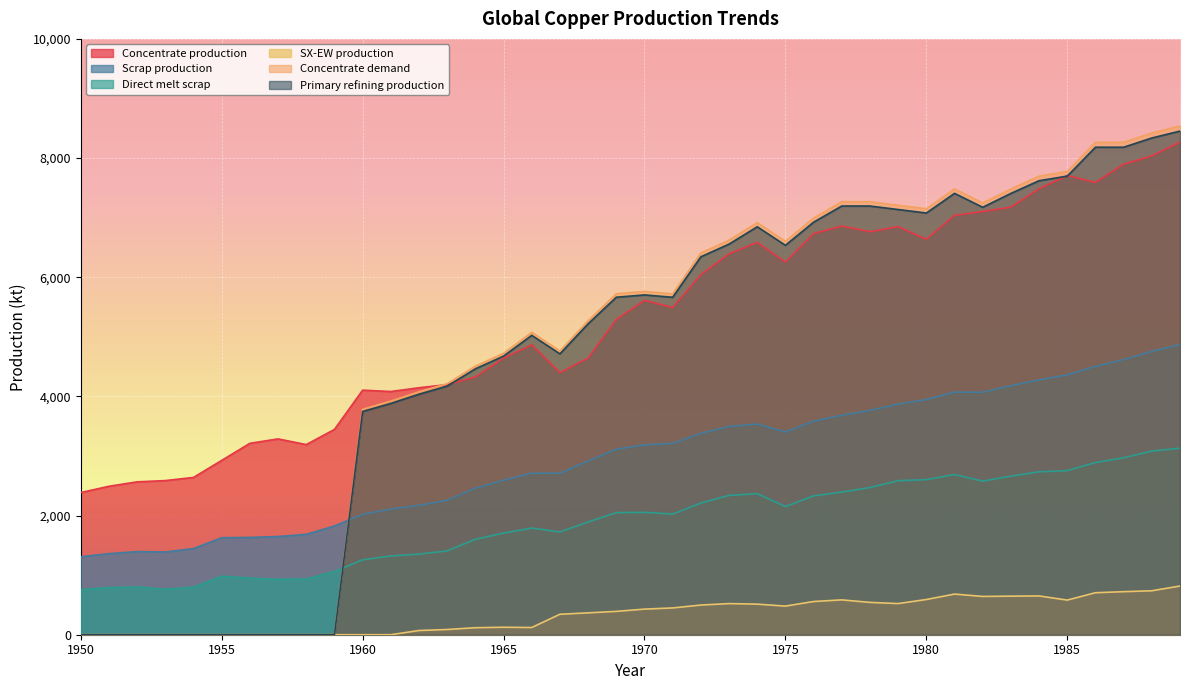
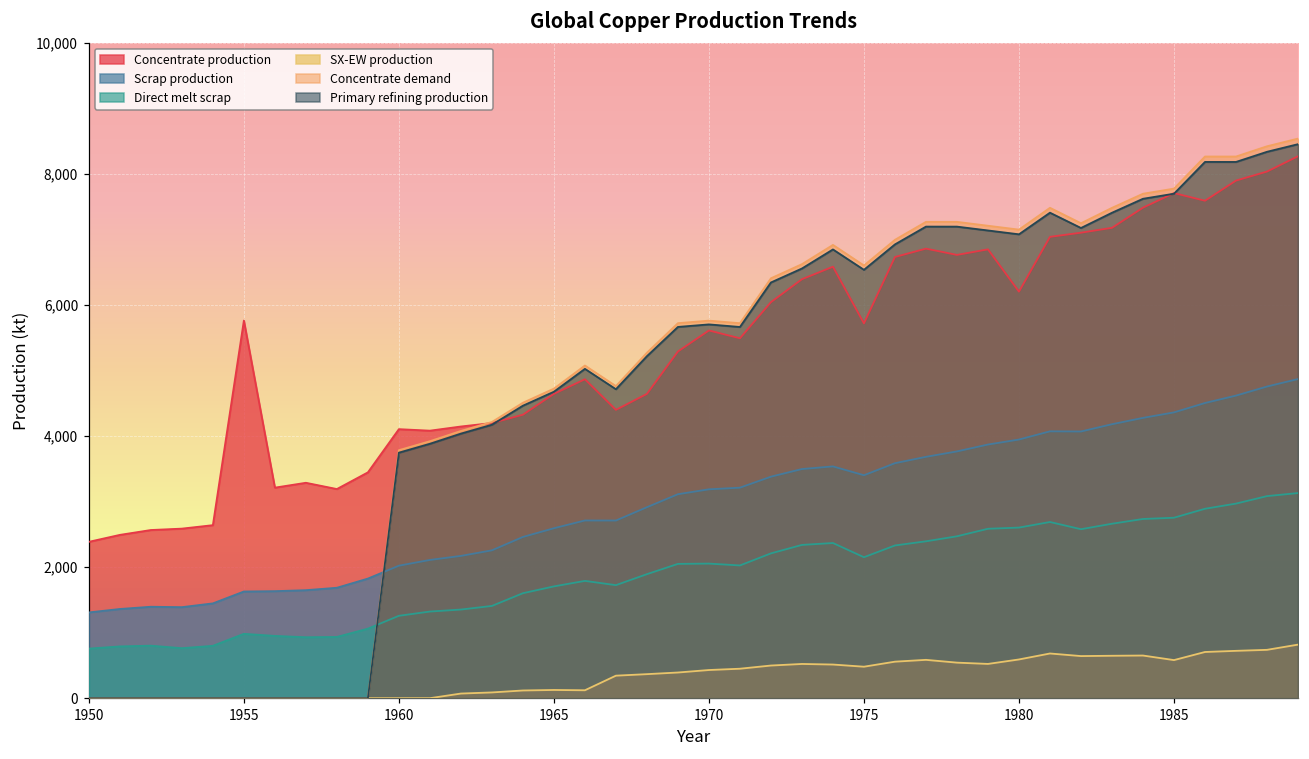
Concentrate production, 1955: 2,900 -> 5,800
Concentrate production, 1975: 6,300 -> 5,700
Concentrate production, 1980: 6,600 -> 6,200
